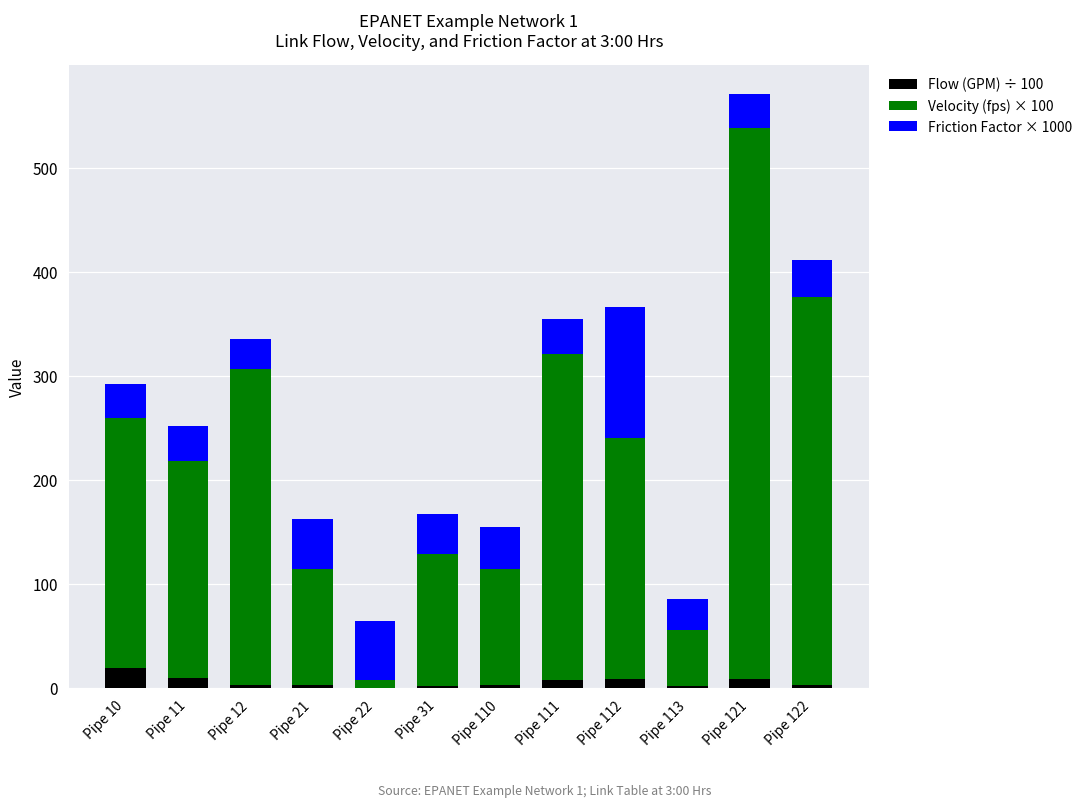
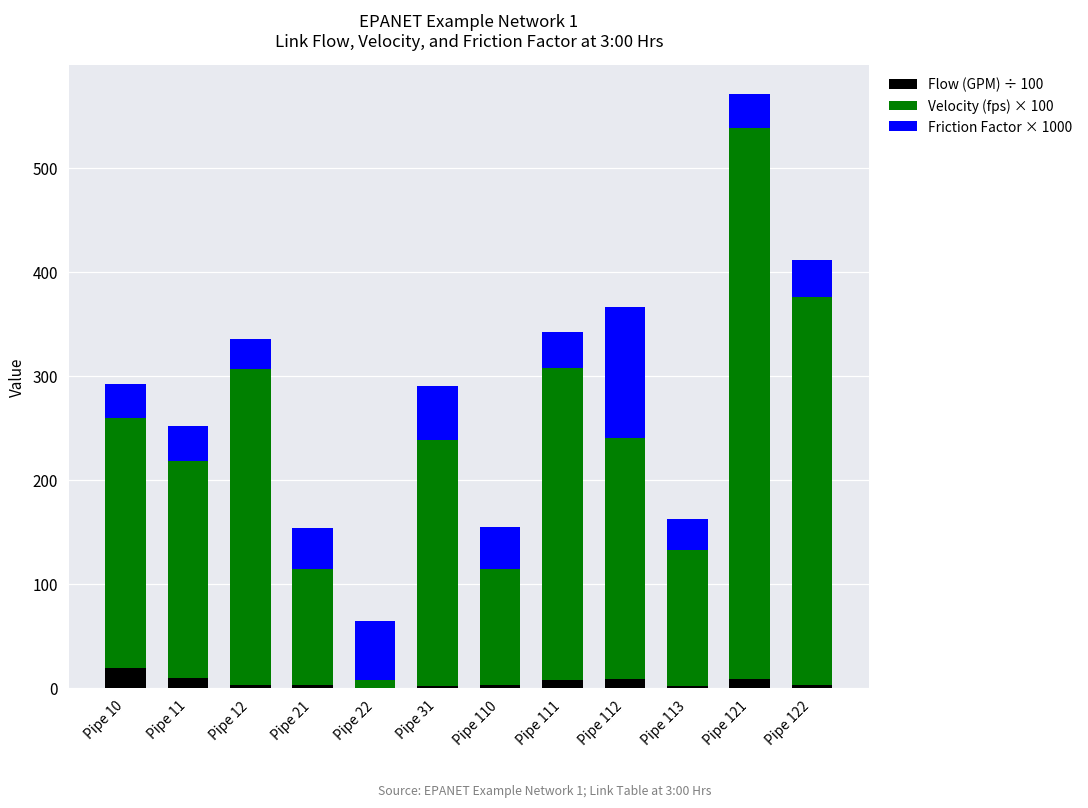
Friction Factor × 1000, Pipe 21: 50 -> 40
Velocity (fps) × 100, Pipe 31: 130 -> 240
Friction Factor × 1000, Pipe 31: 40 -> 50
Velocity (fps) × 100, Pipe 111: 310 -> 300
Velocity (fps) × 100, Pipe 113: 50 -> 130
